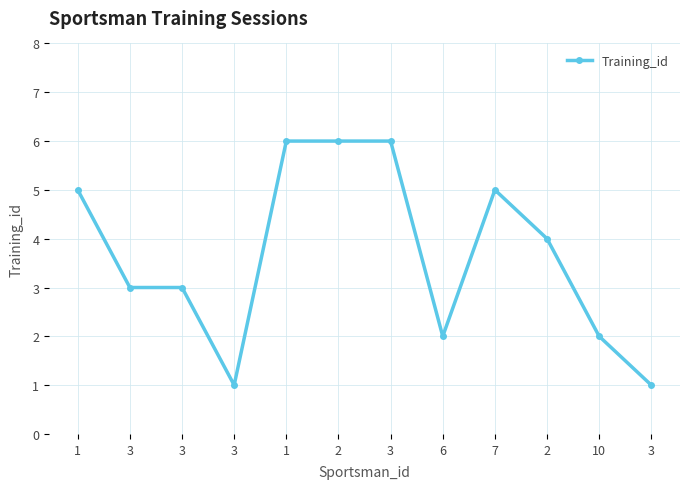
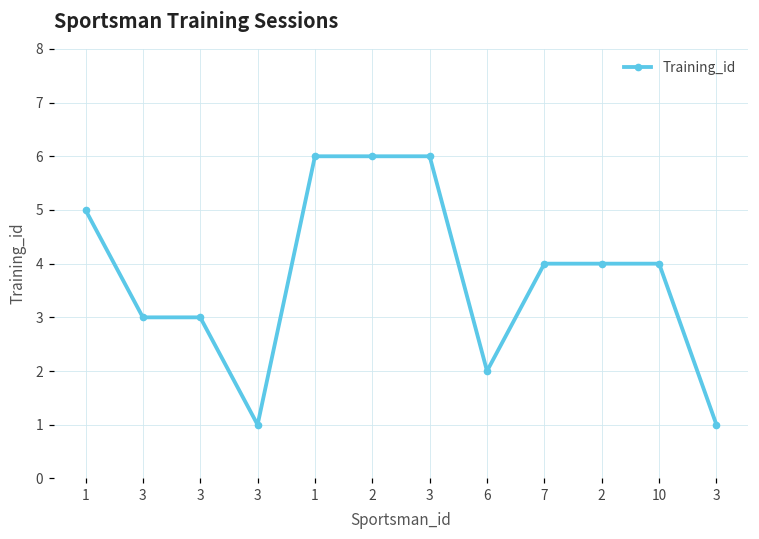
7: 5 -> 4
10: 2 -> 4
